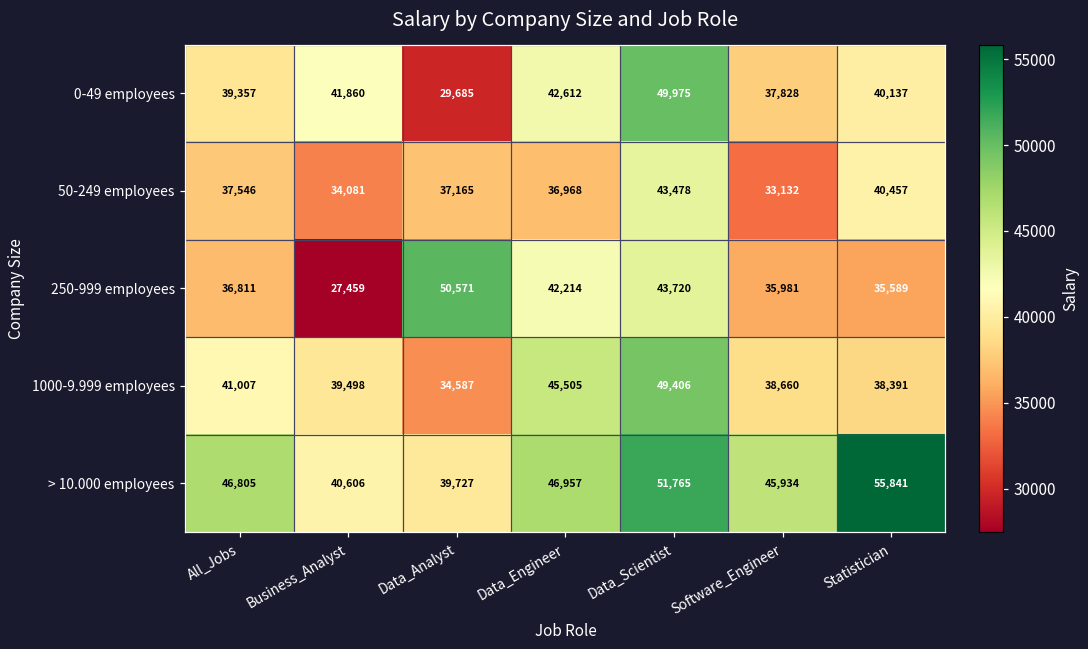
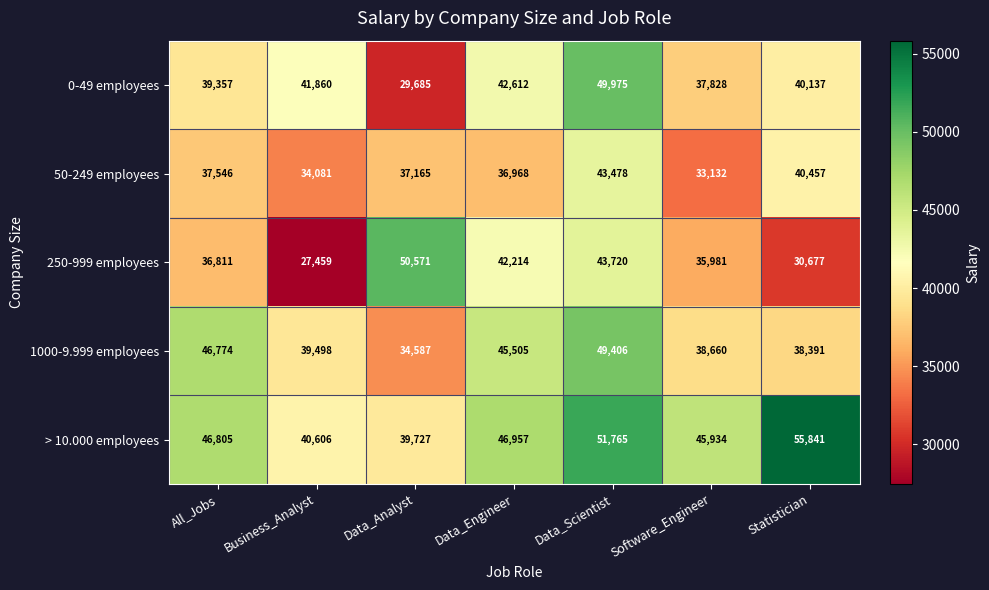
250-999 employees, Statistician: 35,589 -> 30,677
1000-9.999 employees, All_Jobs: 41,007 -> 46,774
